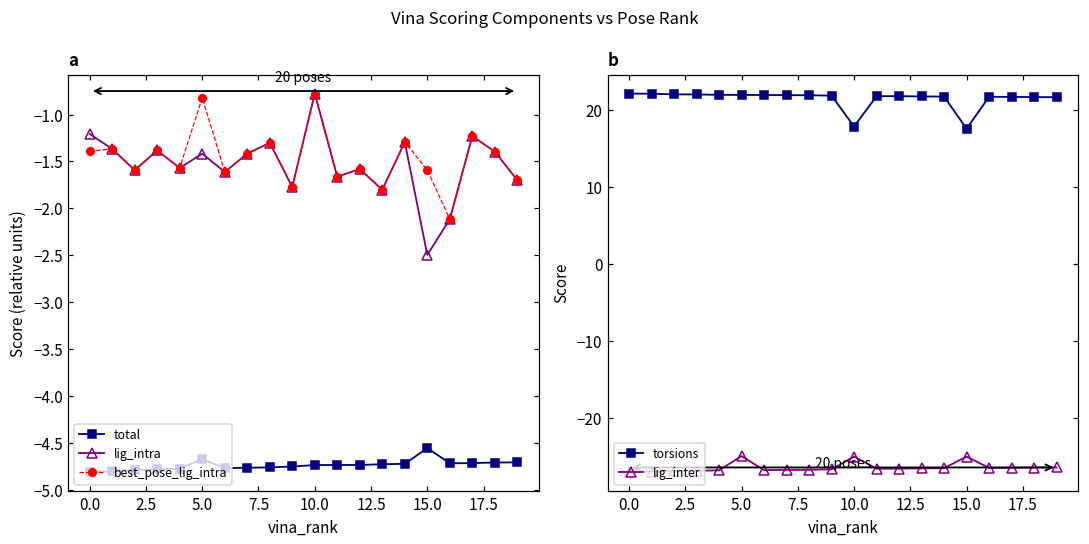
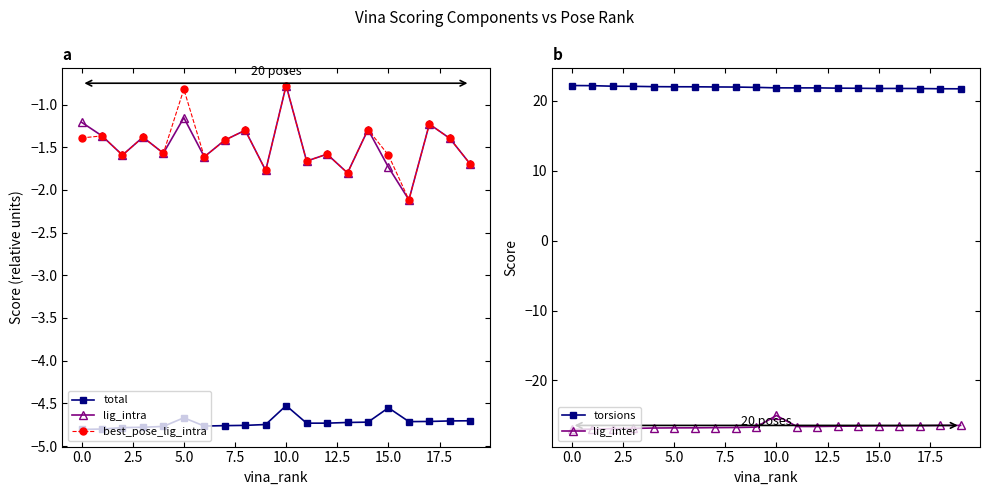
a, lig_intra, 5.0: -1.4 -> -1.2
a, total, 10.0: -4.7 -> -4.5
a, lig_intra, 15.0: -2.5 -> -1.7
b, lig_inter, 5.0: -25 -> -27
b, torsions, 10.0: 18 -> 22
b, torsions, 15.0: 18 -> 22
b, lig_inter, 15.0: -25 -> -26
